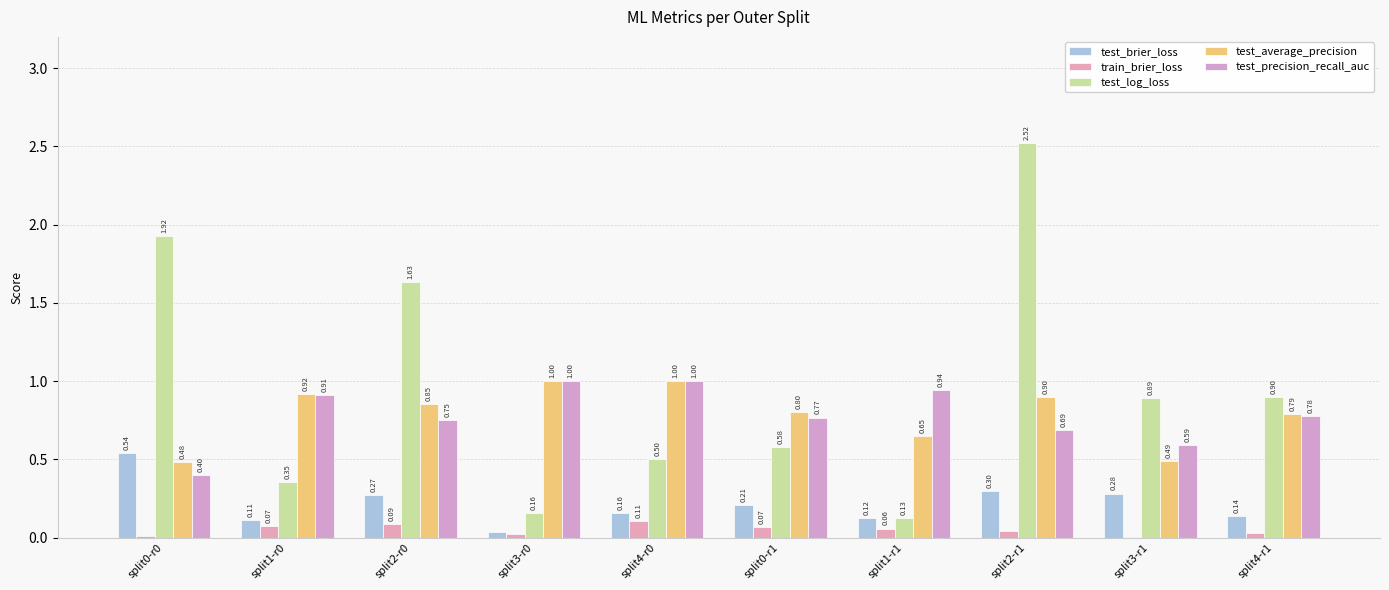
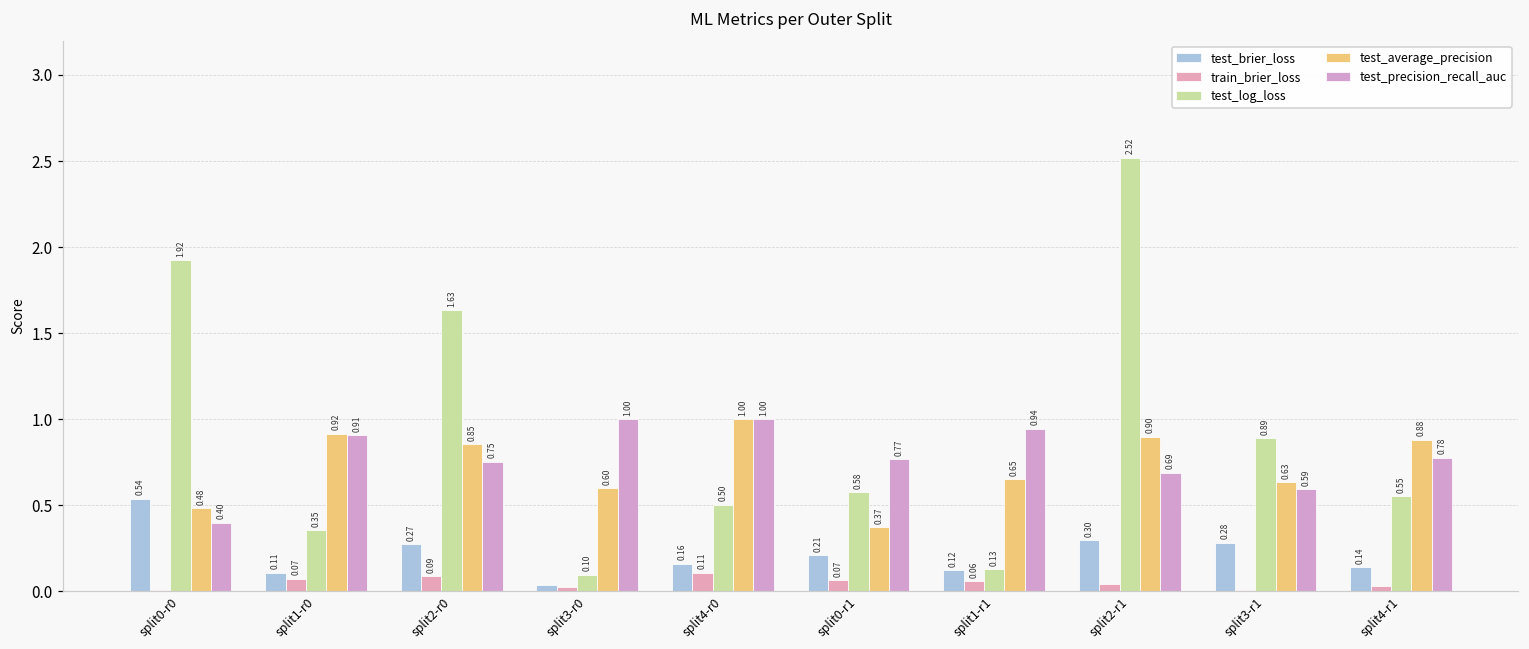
test_log_loss, split3-r0: 0.16 -> 0.10
test_average_precision, split3-r0: 1.00 -> 0.60
test_average_precision, split0-r1: 0.80 -> 0.37
test_average_precision, split3-r1: 0.49 -> 0.63
test_log_loss, split4-r1: 0.90 -> 0.55
test_average_precision, split4-r1: 0.79 -> 0.88
